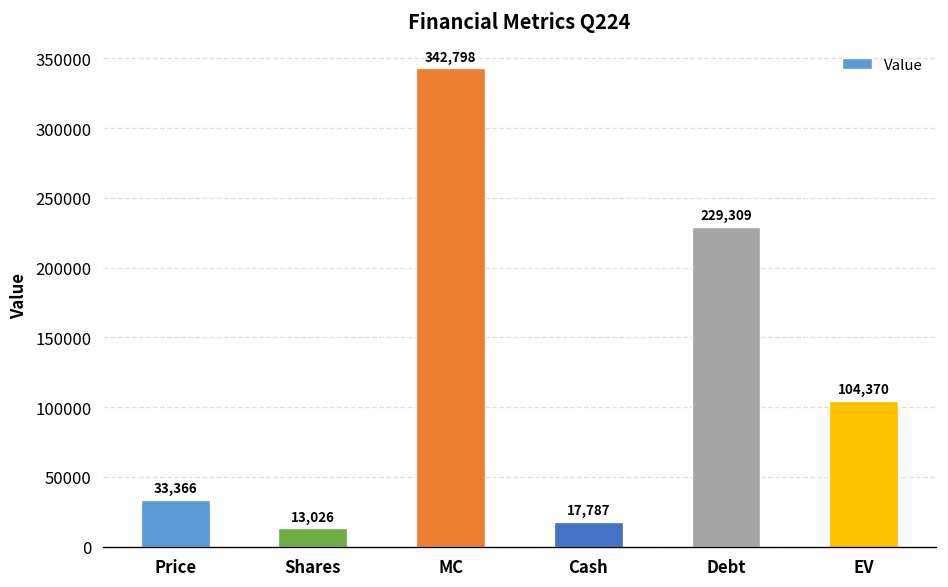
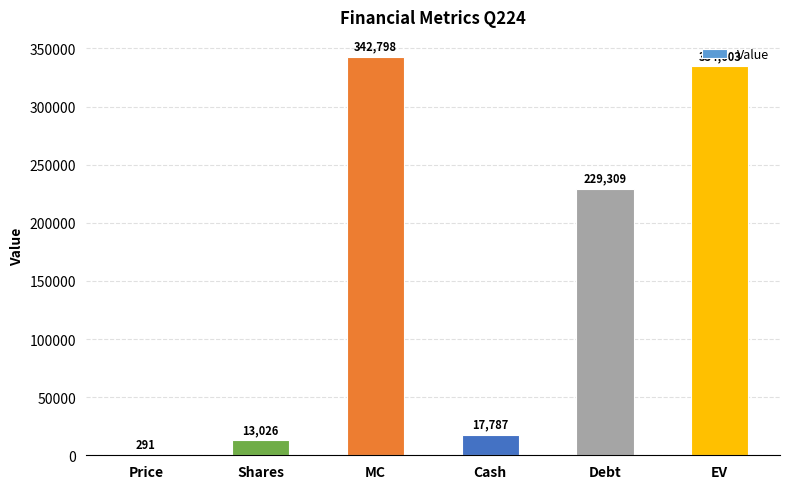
Price: 33,366 -> 291
EV: 104,370 -> 334,603
